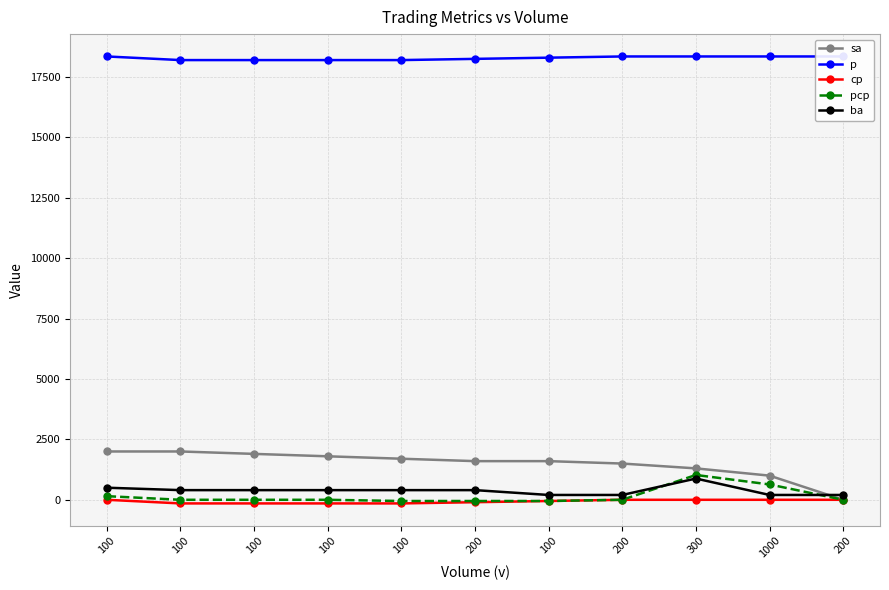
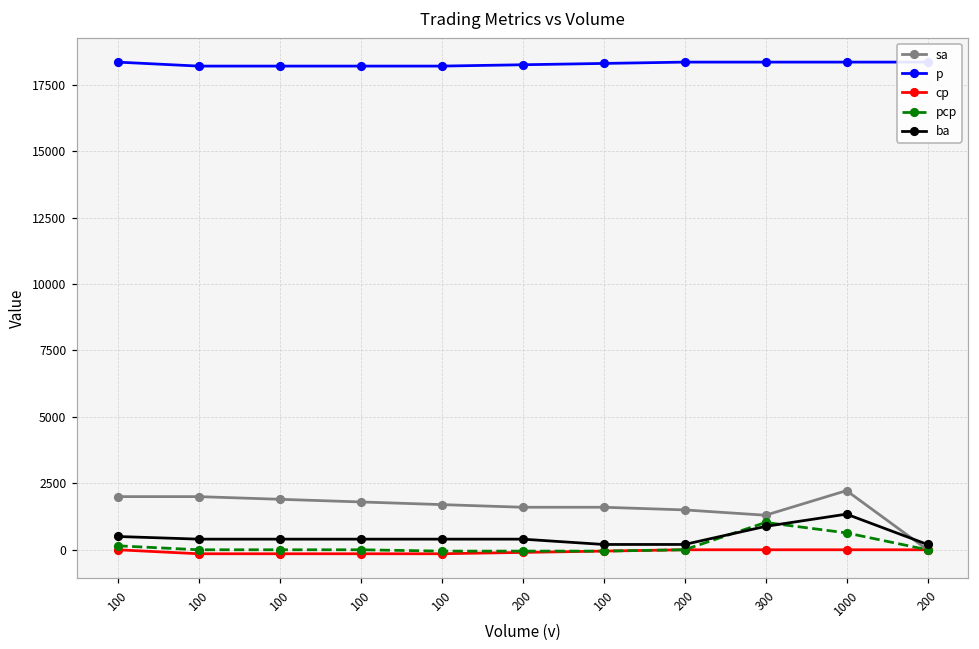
sa, 1000: 1000 -> 2200
ba, 1000: 200 -> 1300
